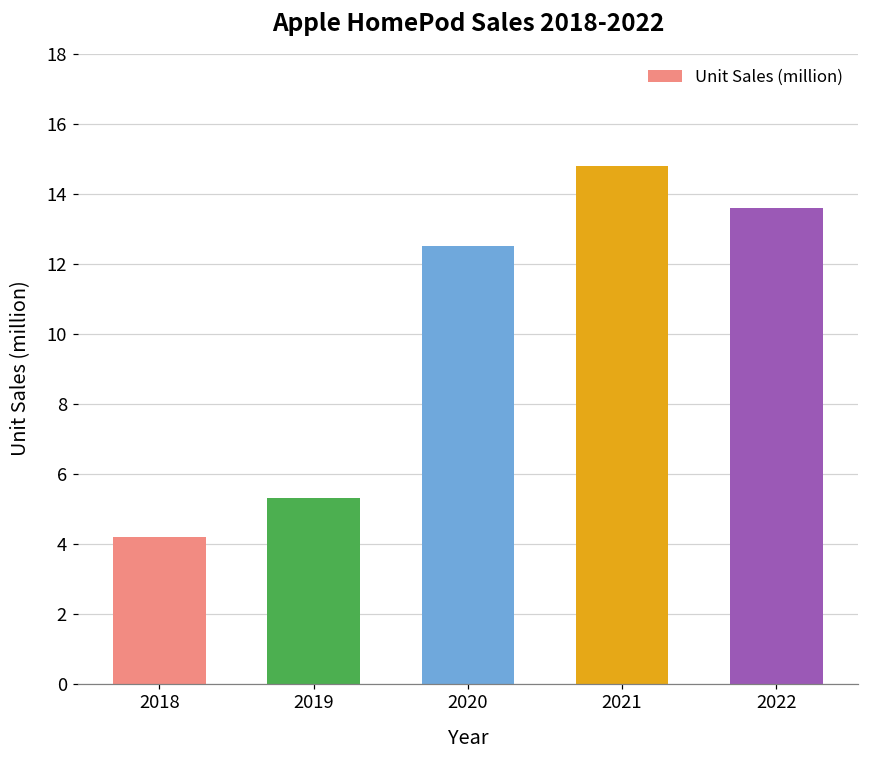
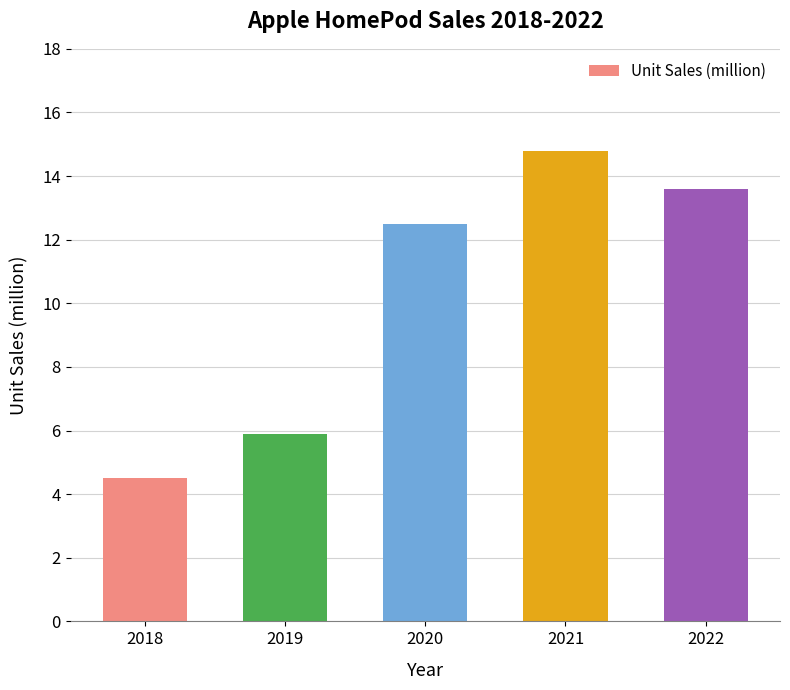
2018: 4.2 -> 4.5
2019: 5.3 -> 5.9
